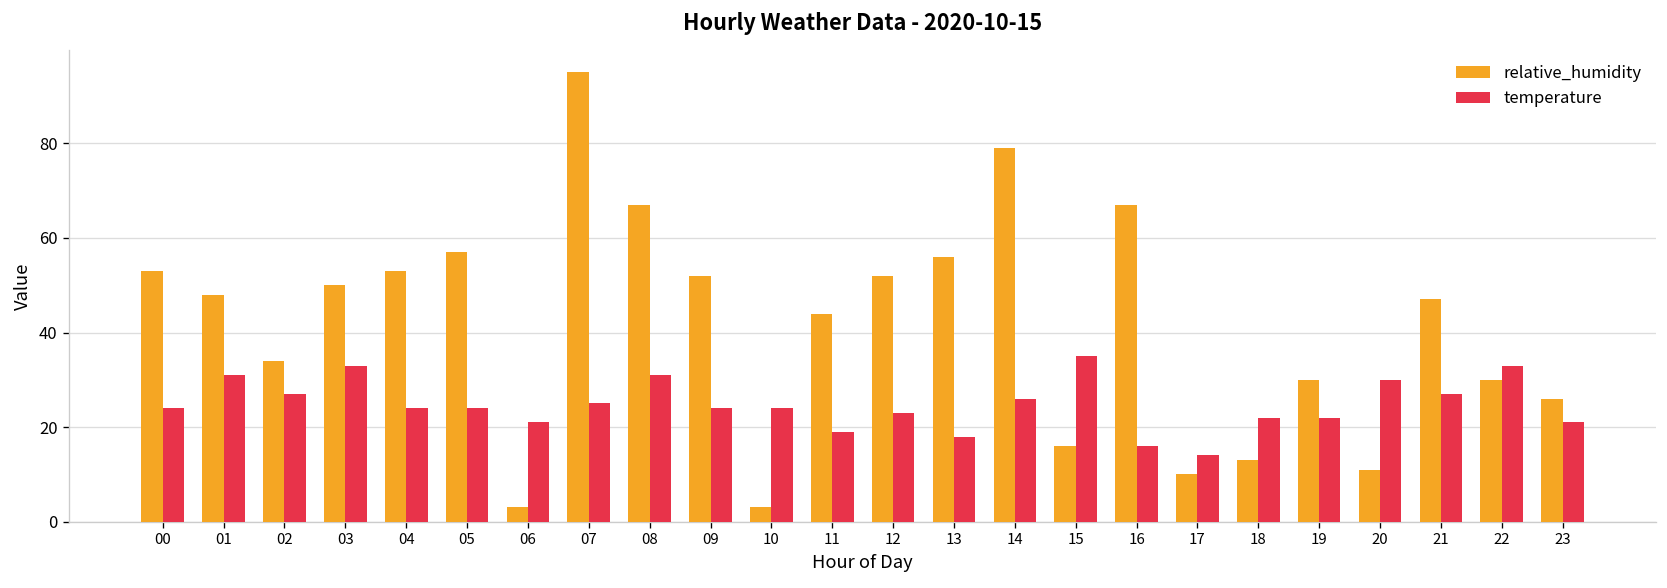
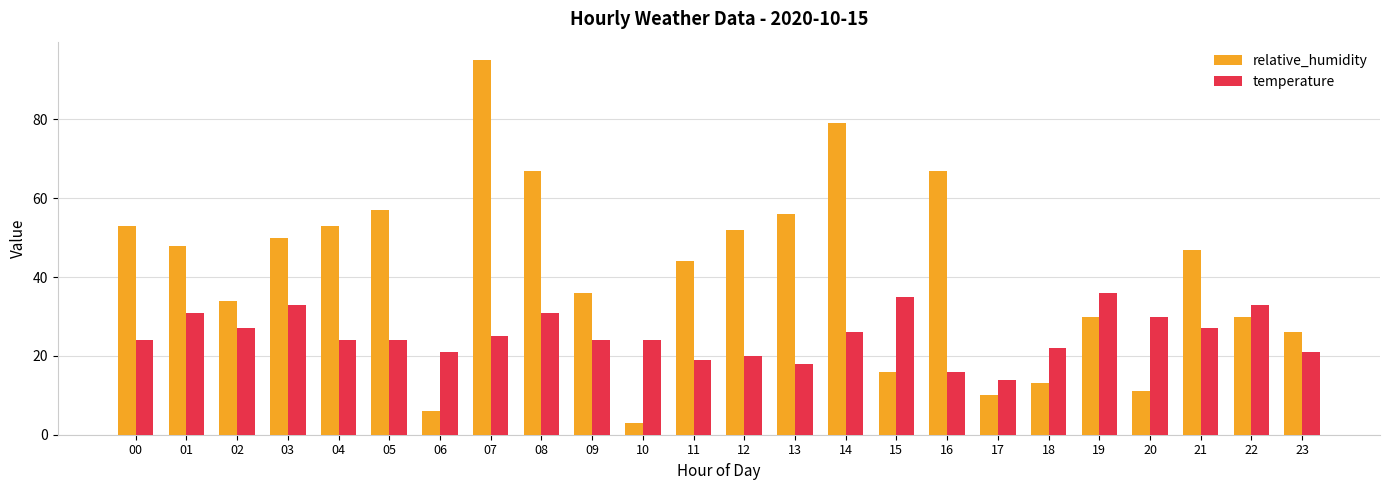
relative_humidity, 06: 3 -> 6
relative_humidity, 09: 52 -> 36
temperature, 12: 23 -> 20
temperature, 19: 22 -> 36
